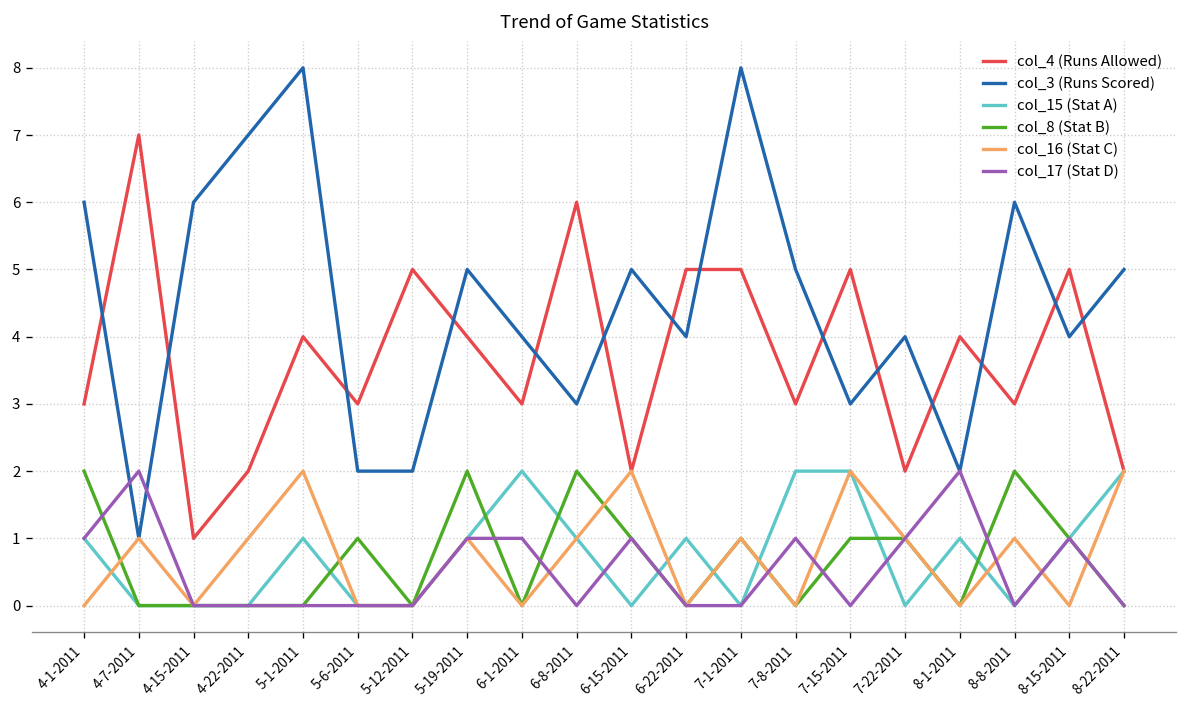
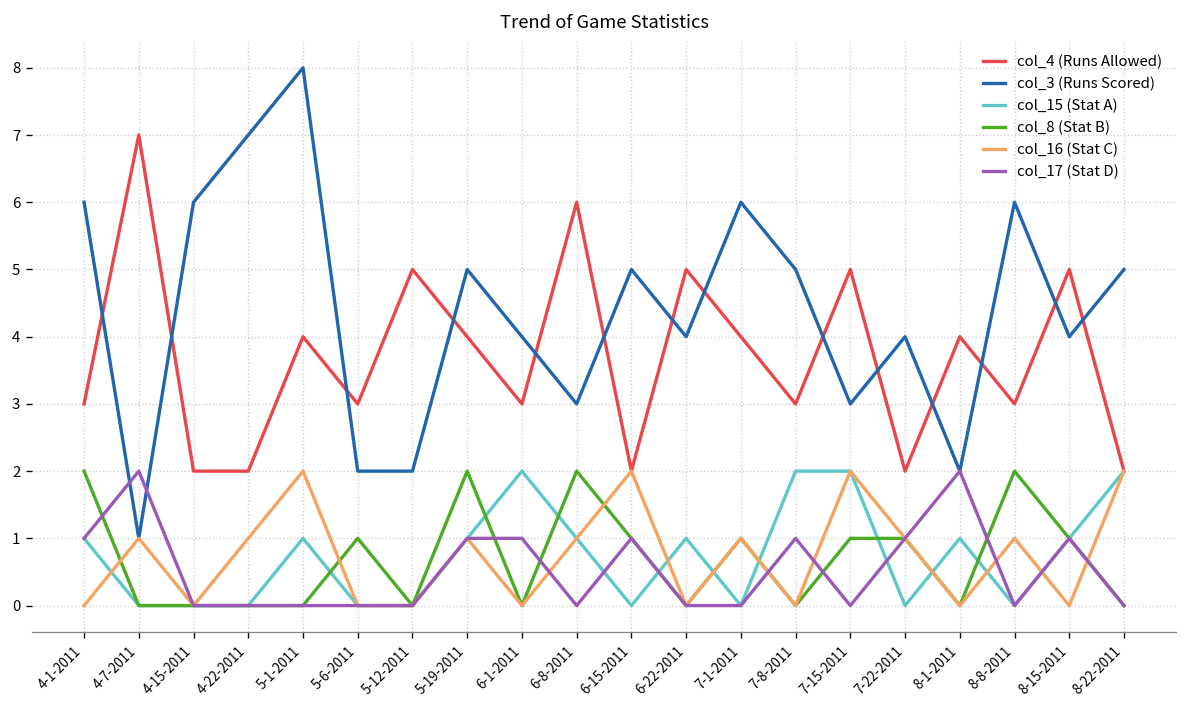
col_4 (Runs Allowed), 4-15-2011: 1 -> 2
col_4 (Runs Allowed), 7-1-2011: 5 -> 4
col_3 (Runs Scored), 7-1-2011: 8 -> 6
